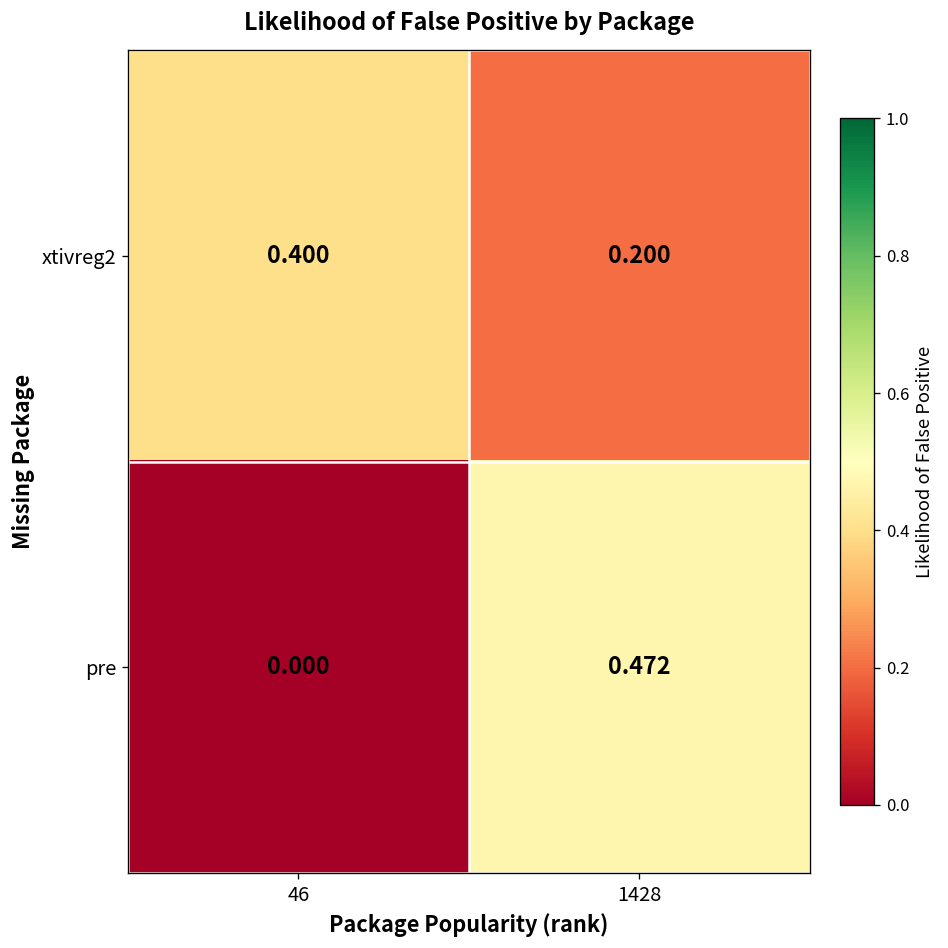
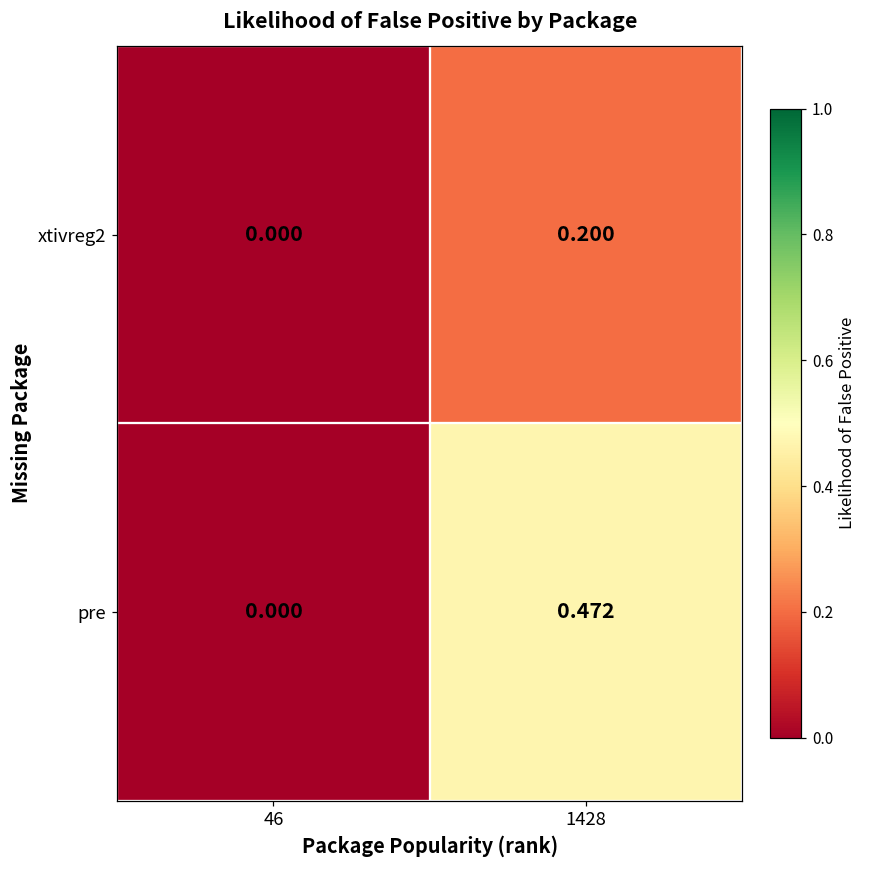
xtivreg2, 46: 0.400 -> 0.000
